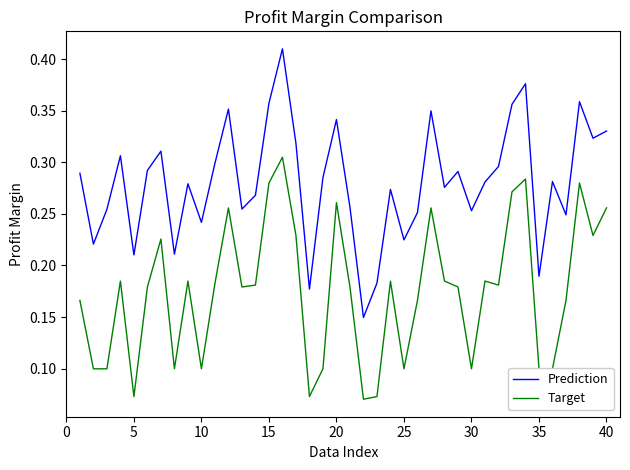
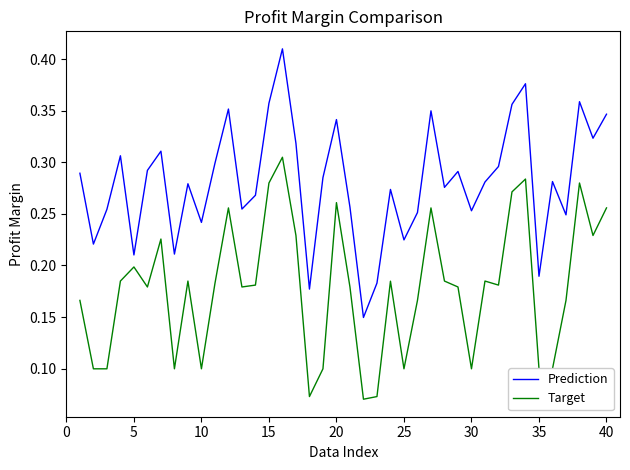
Target, 5: 0.073 -> 0.199
Prediction, 40: 0.330 -> 0.347
